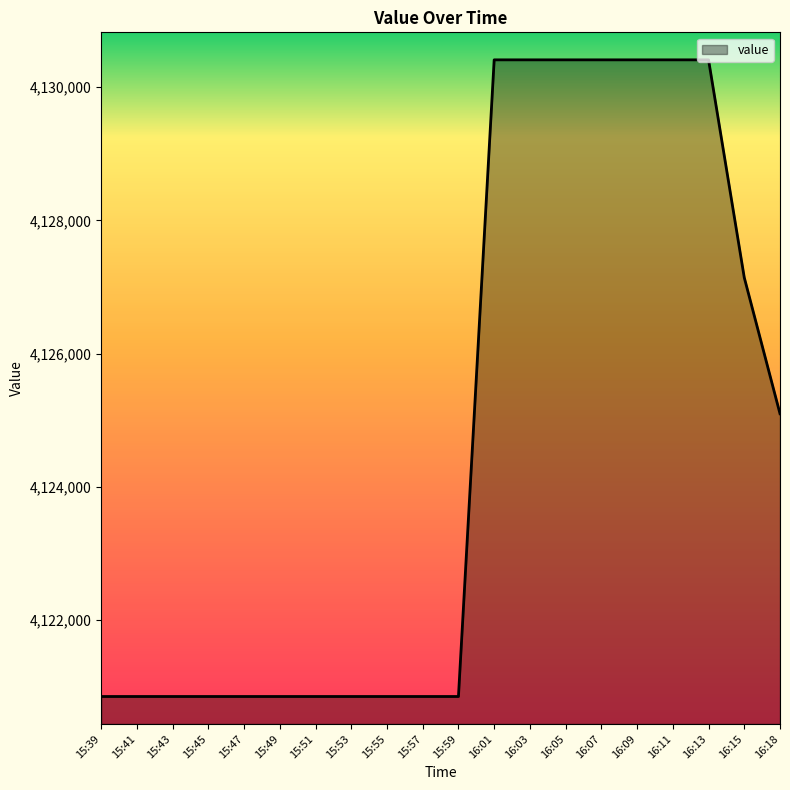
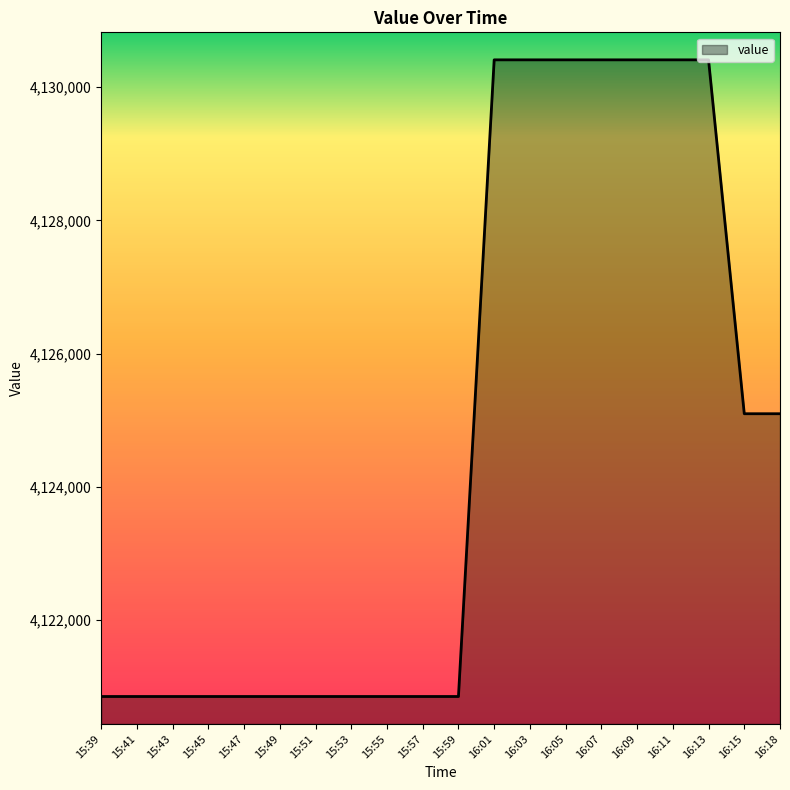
16:15: 4,127,100 -> 4,125,100
